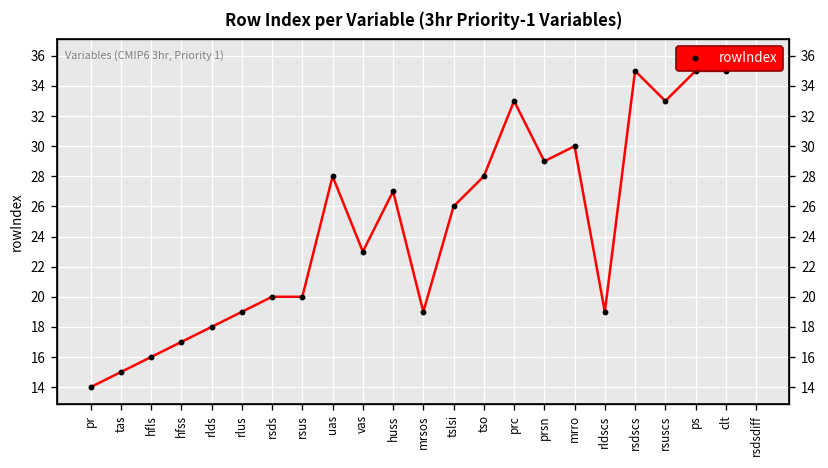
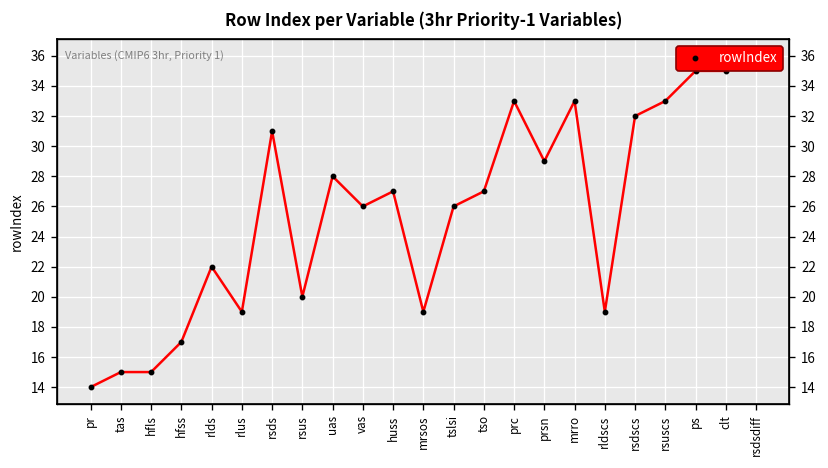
hfls: 16 -> 15
rlds: 18 -> 22
rsds: 20 -> 31
vas: 23 -> 26
tso: 28 -> 27
mrro: 30 -> 33
rsdscs: 35 -> 32
